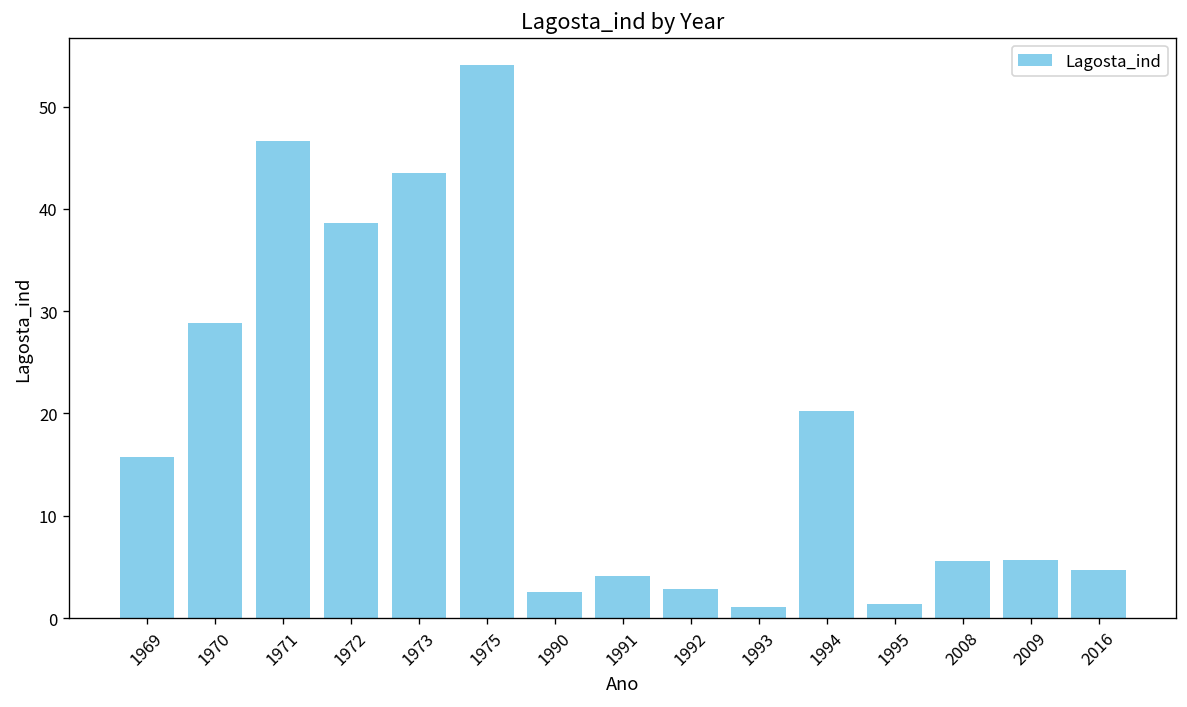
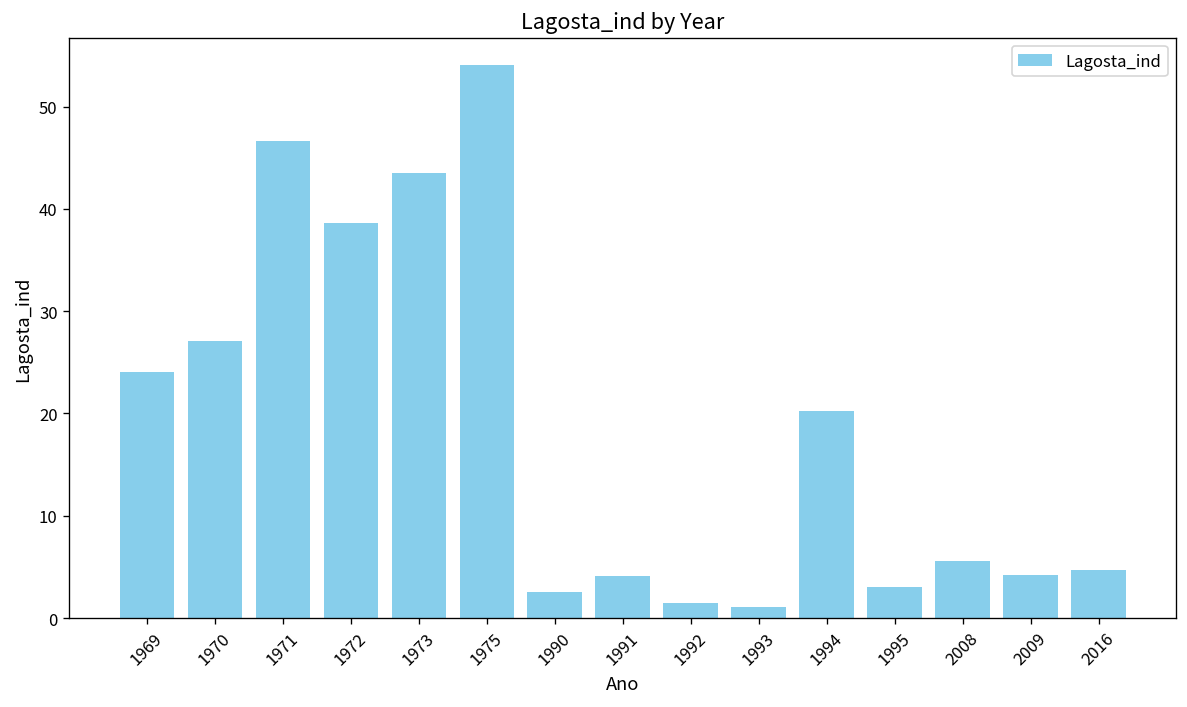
1969: 16 -> 24
1970: 29 -> 27
1992: 3 -> 2
1995: 1 -> 3
2009: 6 -> 4
